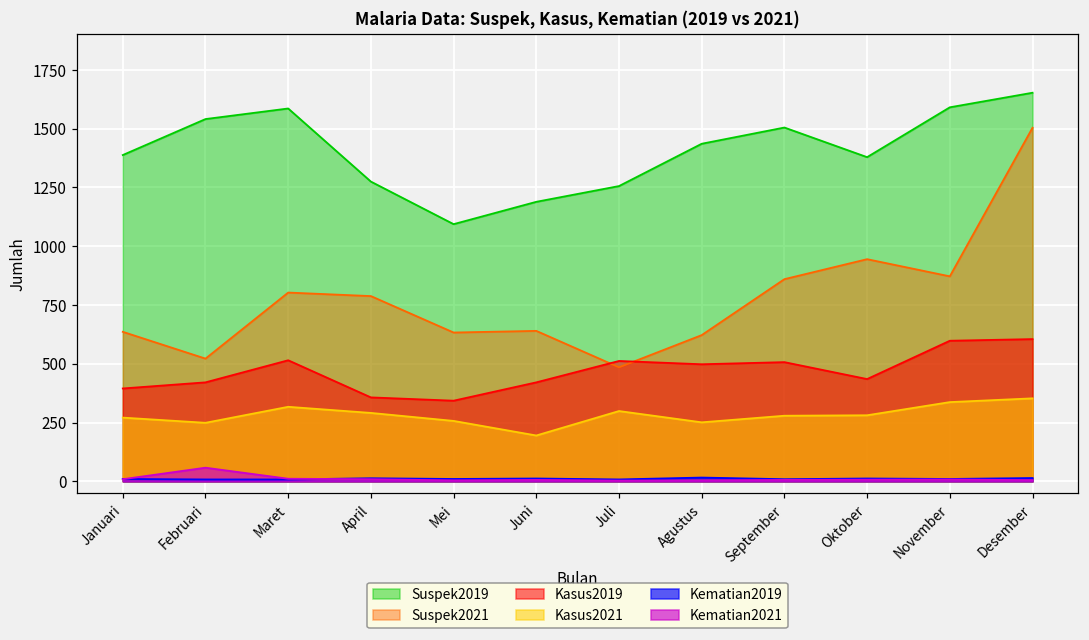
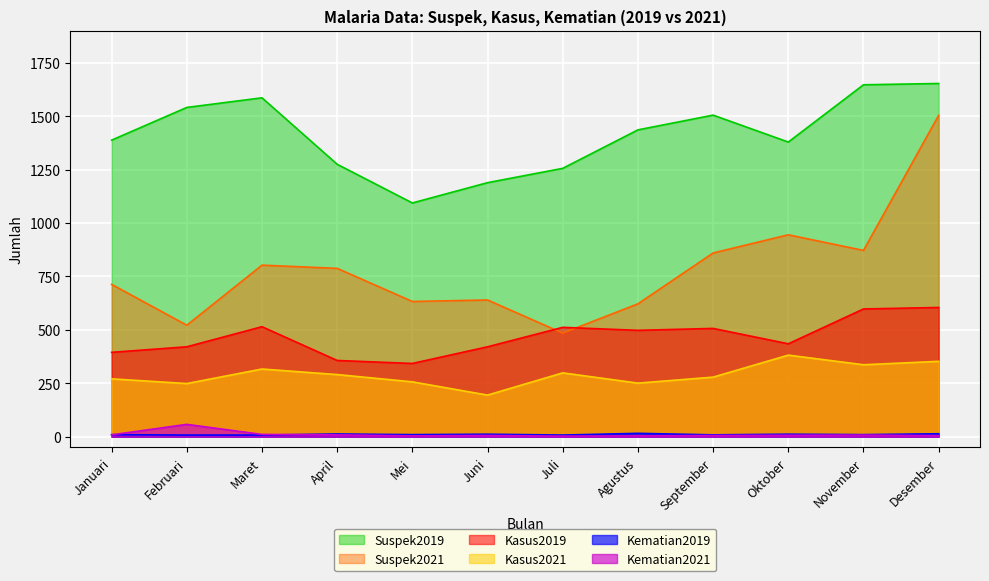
Suspek2021, Januari: 640 -> 710
Kasus2021, Oktober: 280 -> 380
Suspek2019, November: 1590 -> 1650
